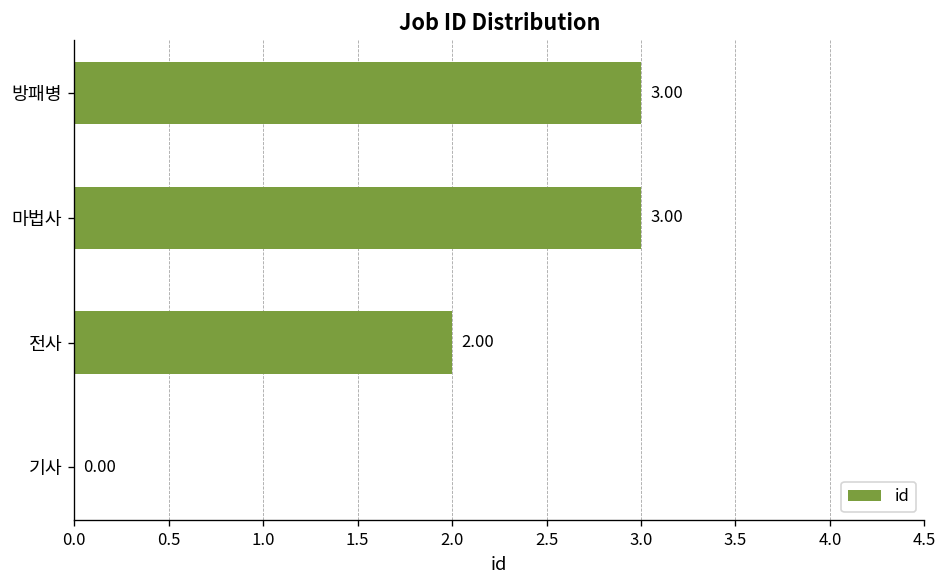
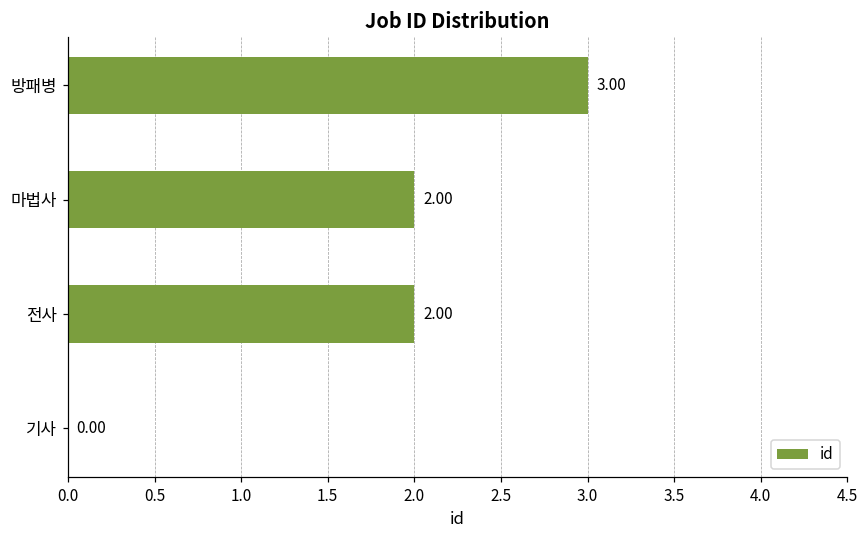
마법사: 3.00 -> 2.00
